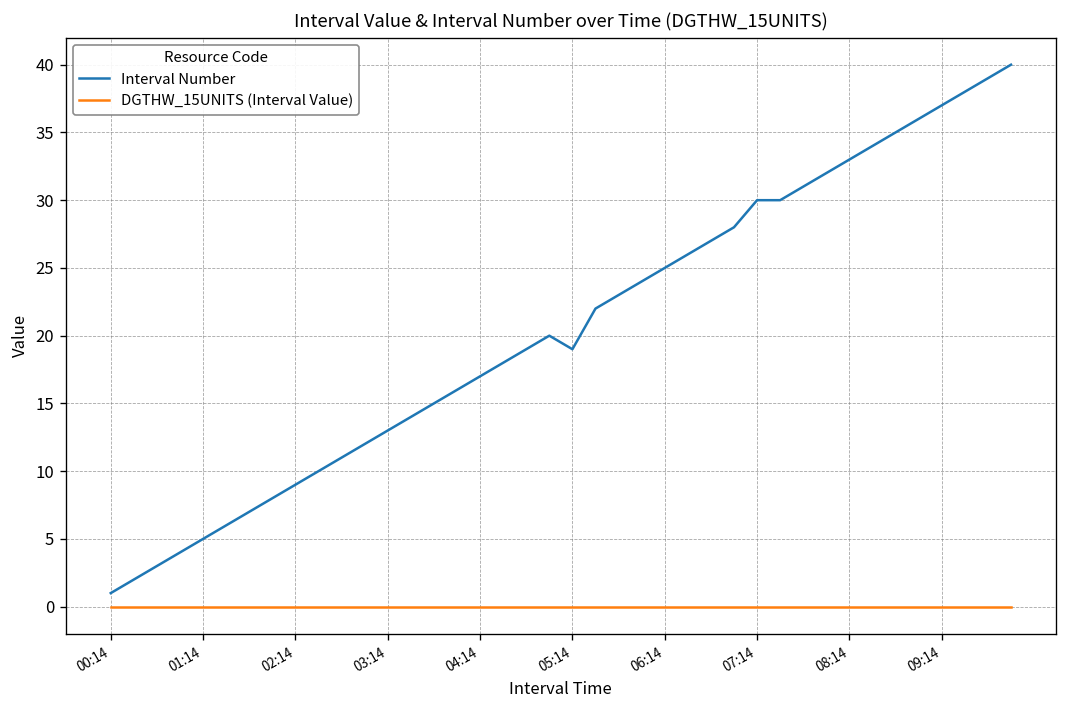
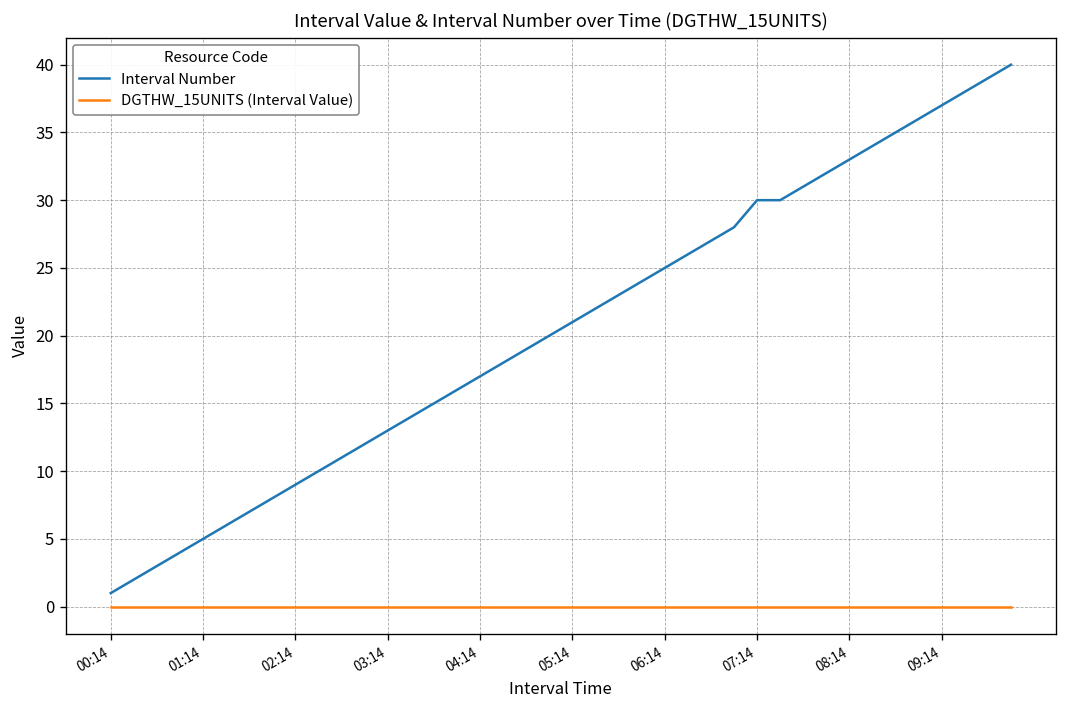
Interval Number, 05:14: 19 -> 21
